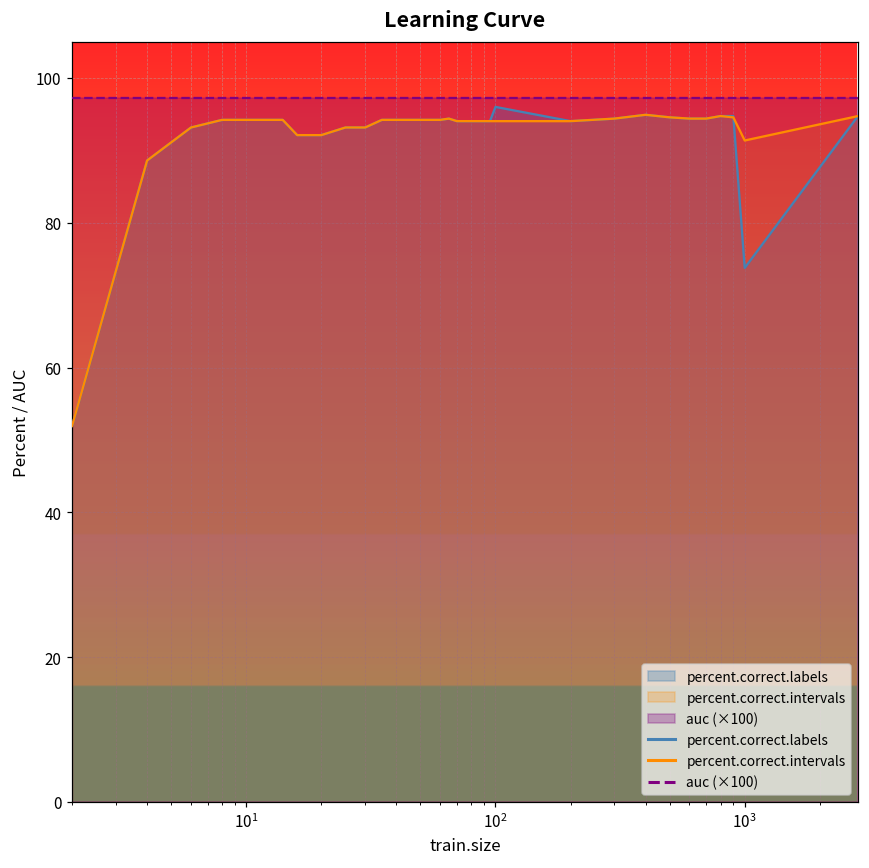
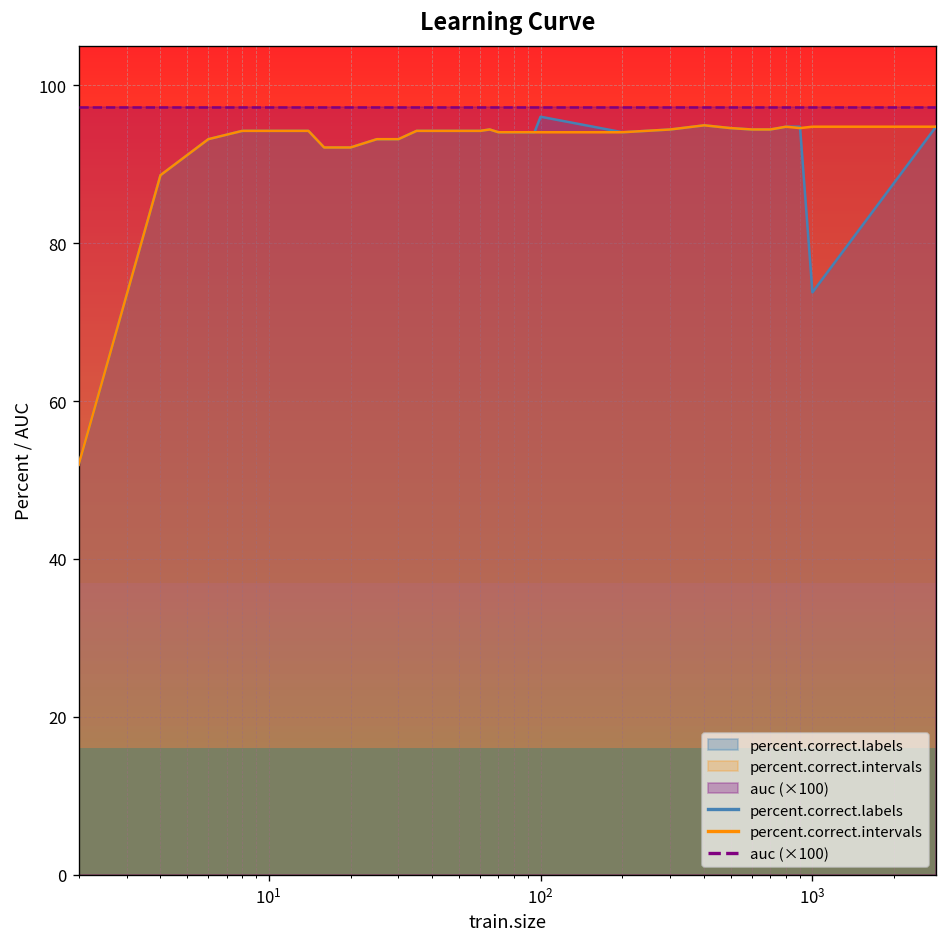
percent.correct.intervals, 10^3: 91 -> 95
